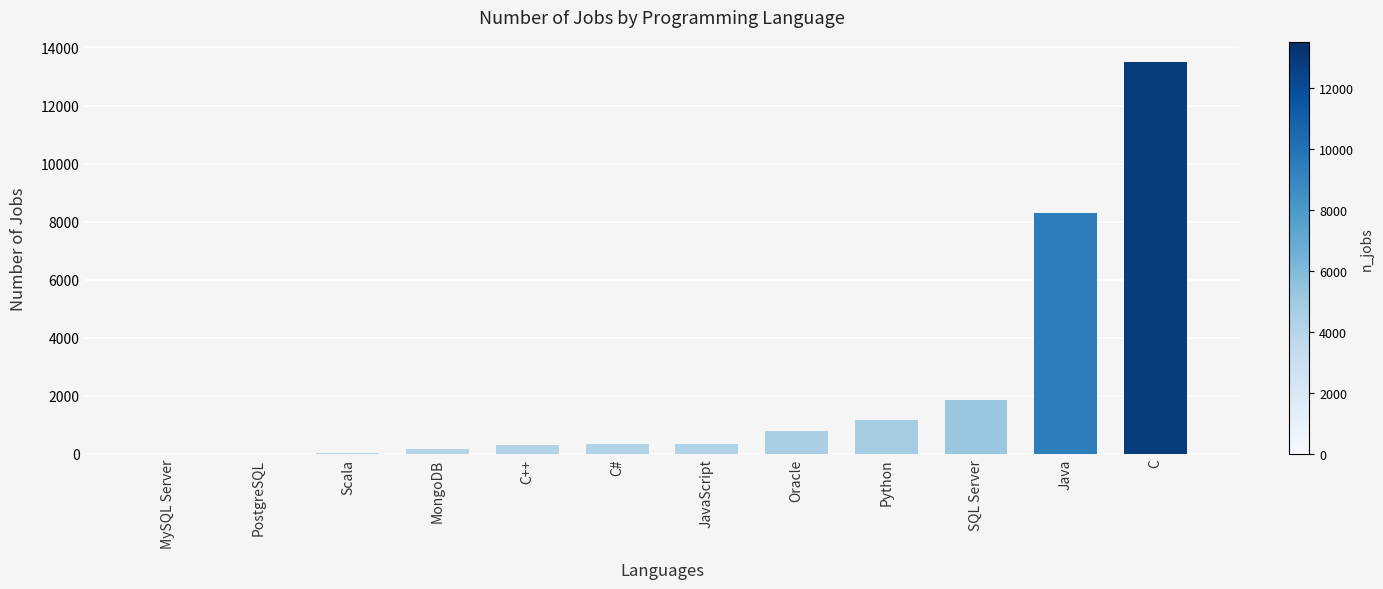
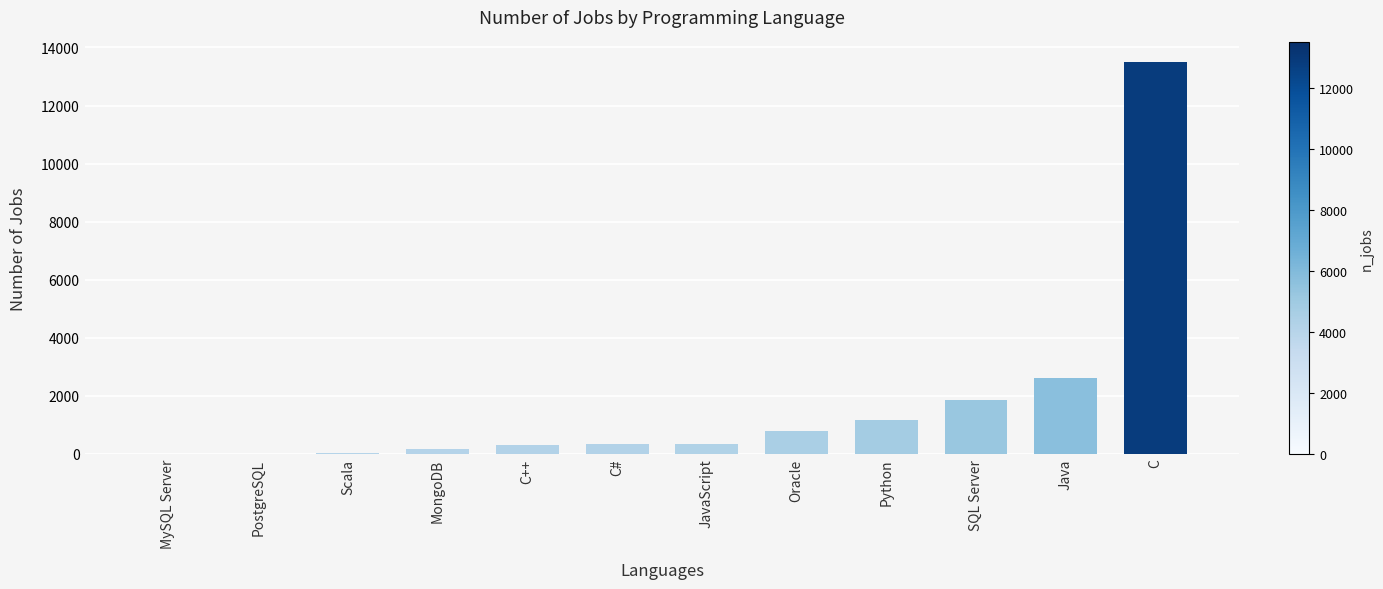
Java: 8300 -> 2600
